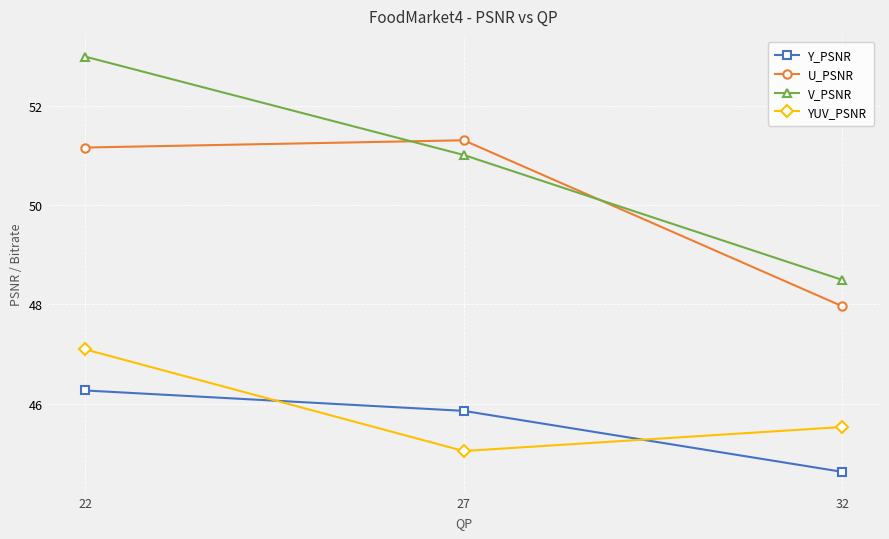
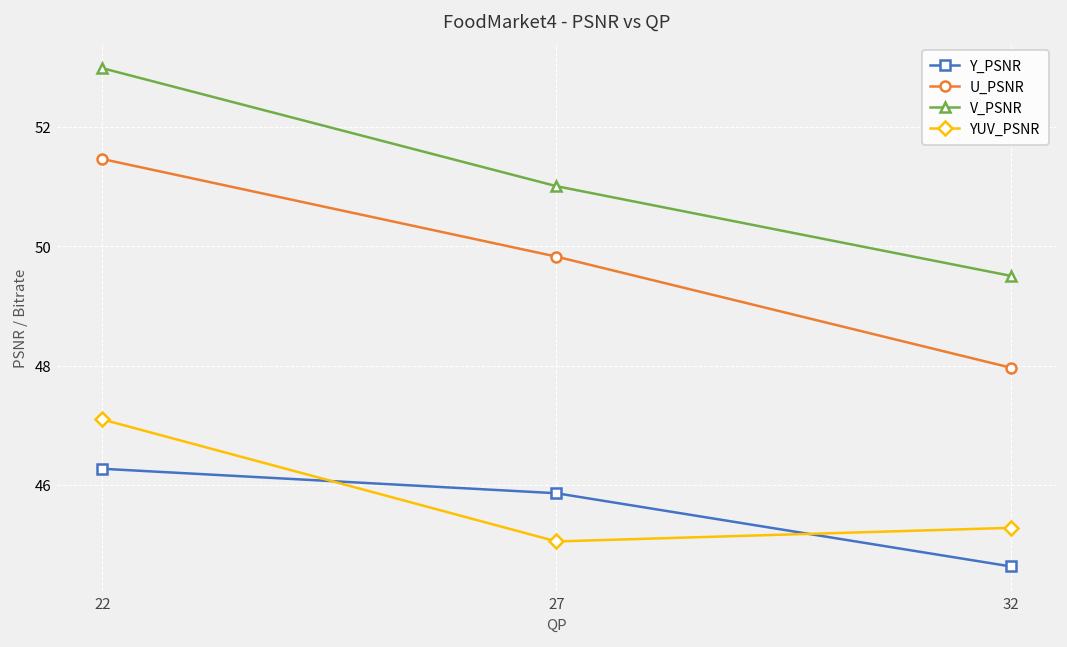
U_PSNR, 22: 51.2 -> 51.5
U_PSNR, 27: 51.3 -> 49.8
V_PSNR, 32: 48.5 -> 49.5
YUV_PSNR, 32: 45.5 -> 45.3
